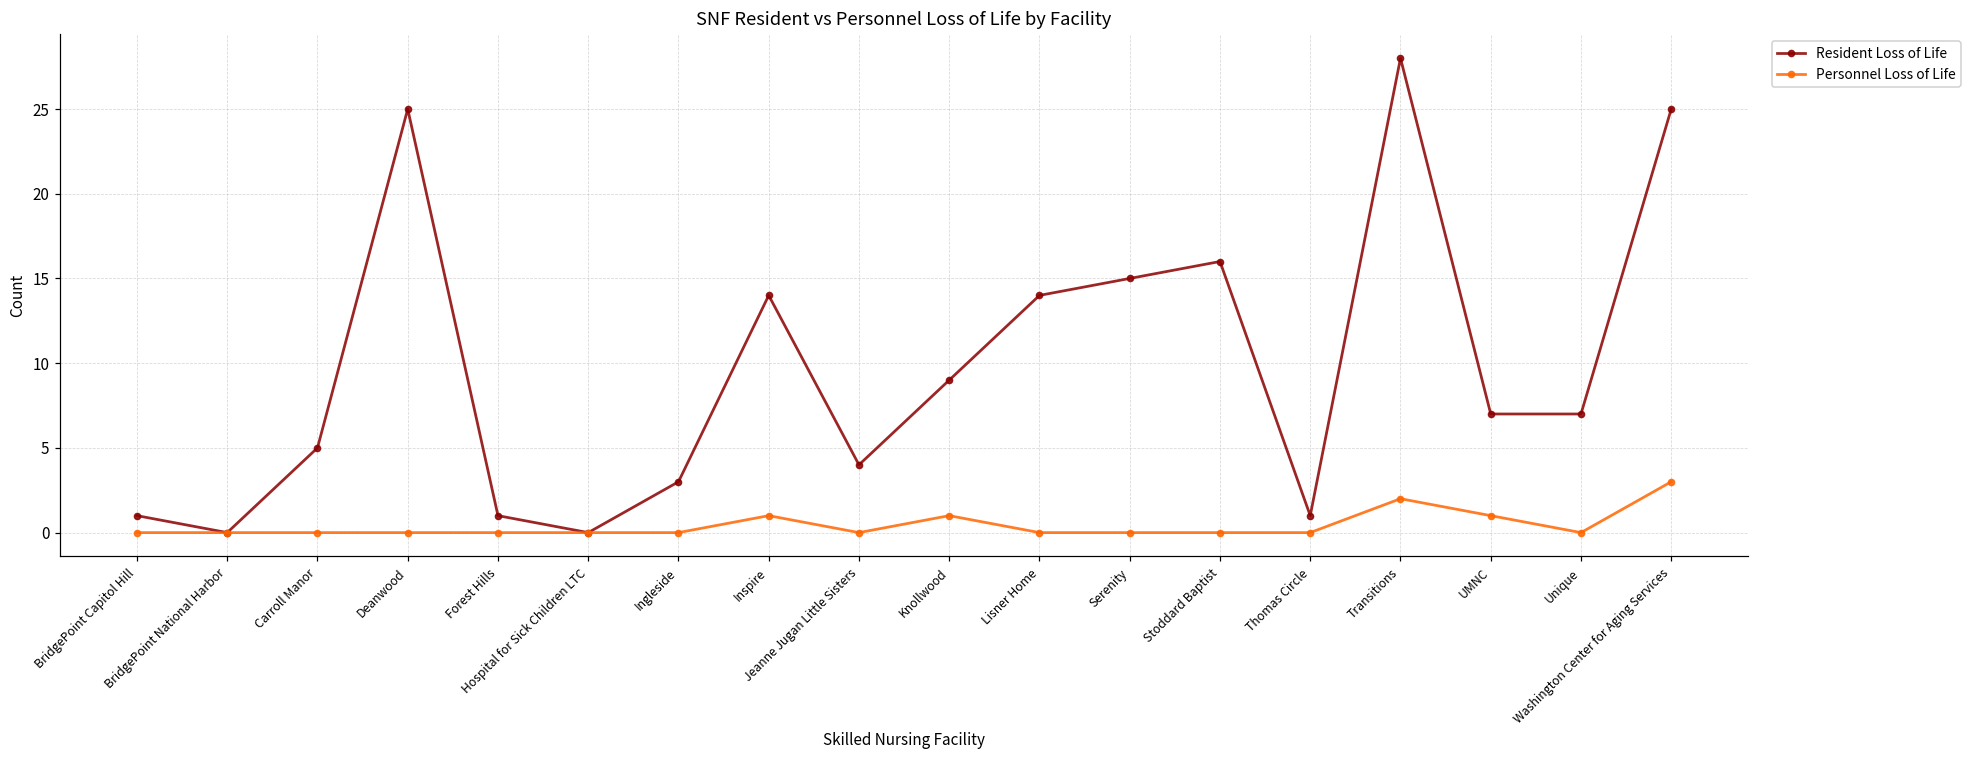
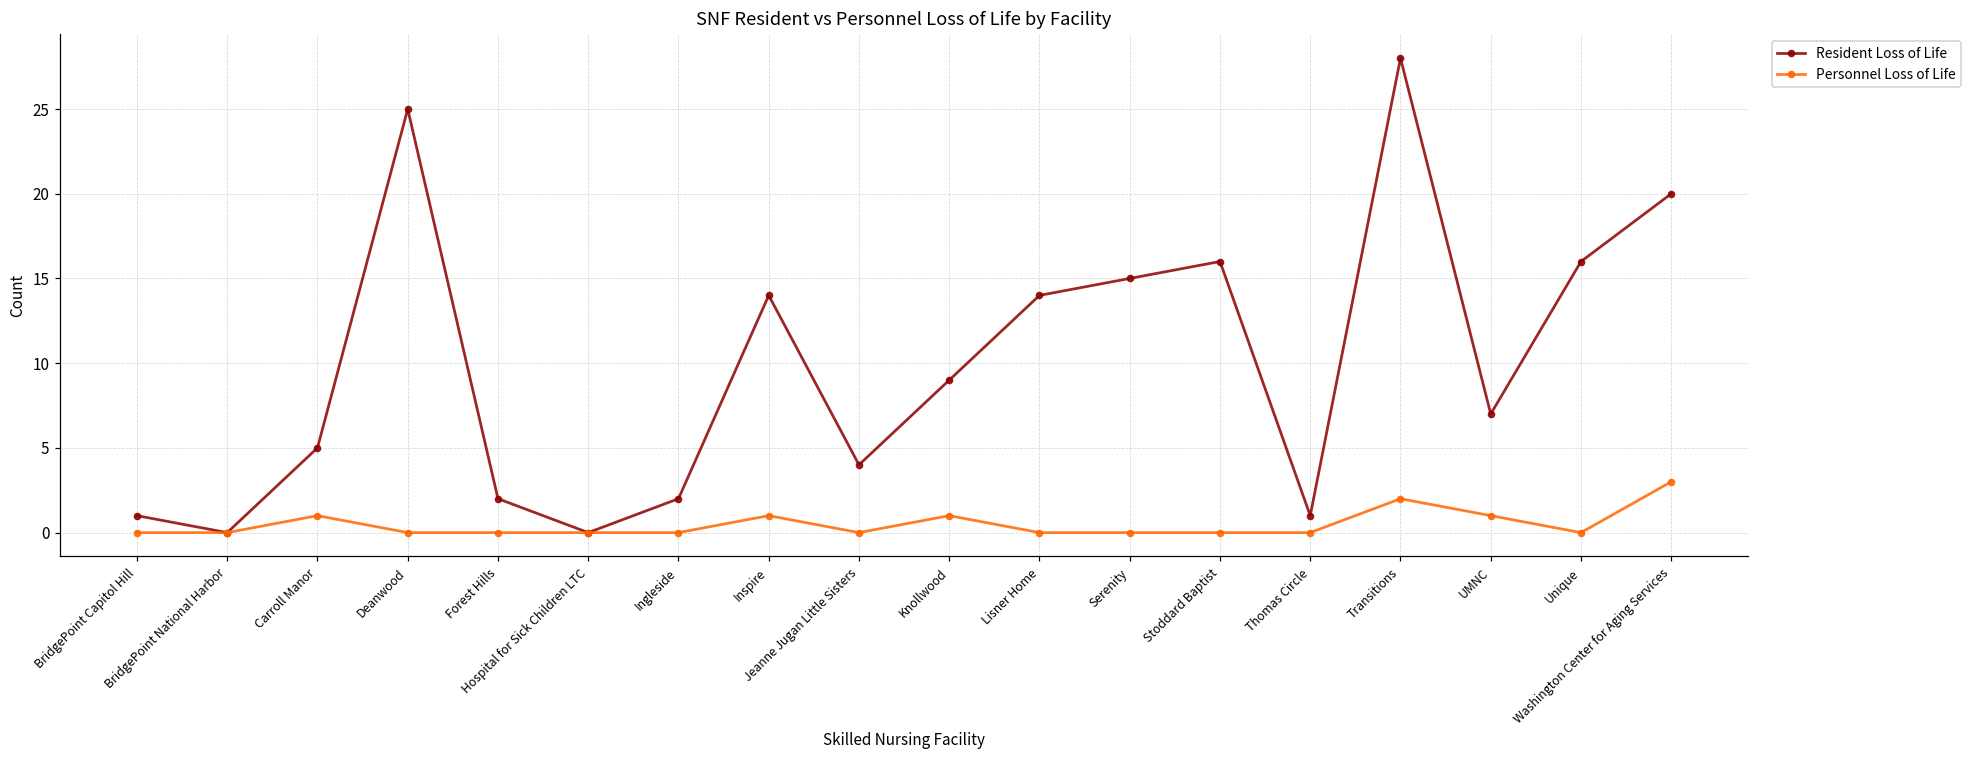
Personnel Loss of Life, Carroll Manor: 0 -> 1
Resident Loss of Life, Forest Hills: 1 -> 2
Resident Loss of Life, Ingleside: 3 -> 2
Resident Loss of Life, Unique: 7 -> 16
Resident Loss of Life, Washington Center for Aging Services: 25 -> 20
